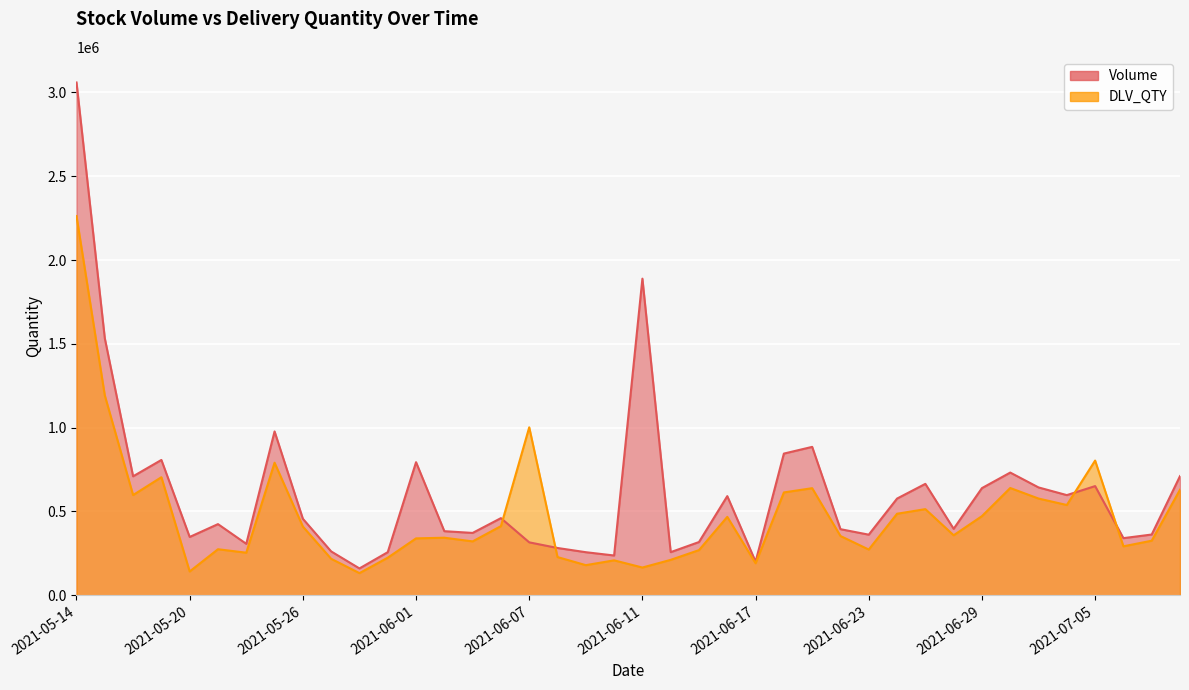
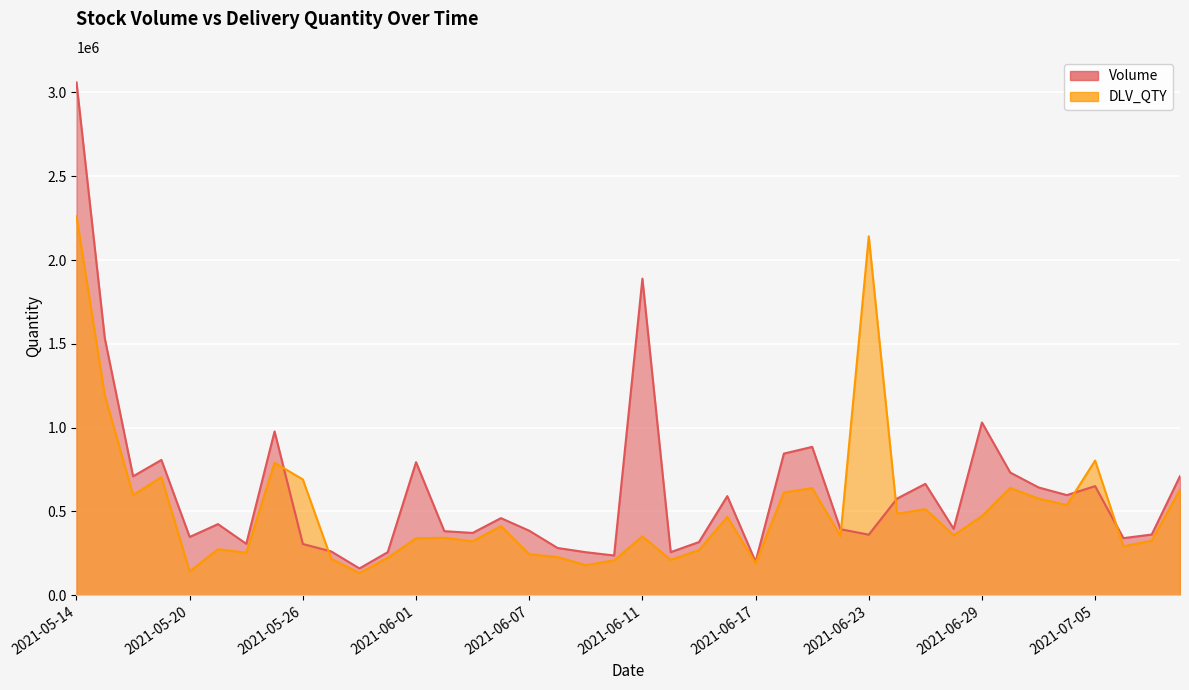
Volume, 2021-05-26: 460000 -> 310000
DLV_QTY, 2021-05-26: 410000 -> 690000
Volume, 2021-06-07: 320000 -> 390000
DLV_QTY, 2021-06-07: 1000000 -> 240000
DLV_QTY, 2021-06-11: 170000 -> 350000
DLV_QTY, 2021-06-23: 270000 -> 2140000
Volume, 2021-06-29: 640000 -> 1030000
